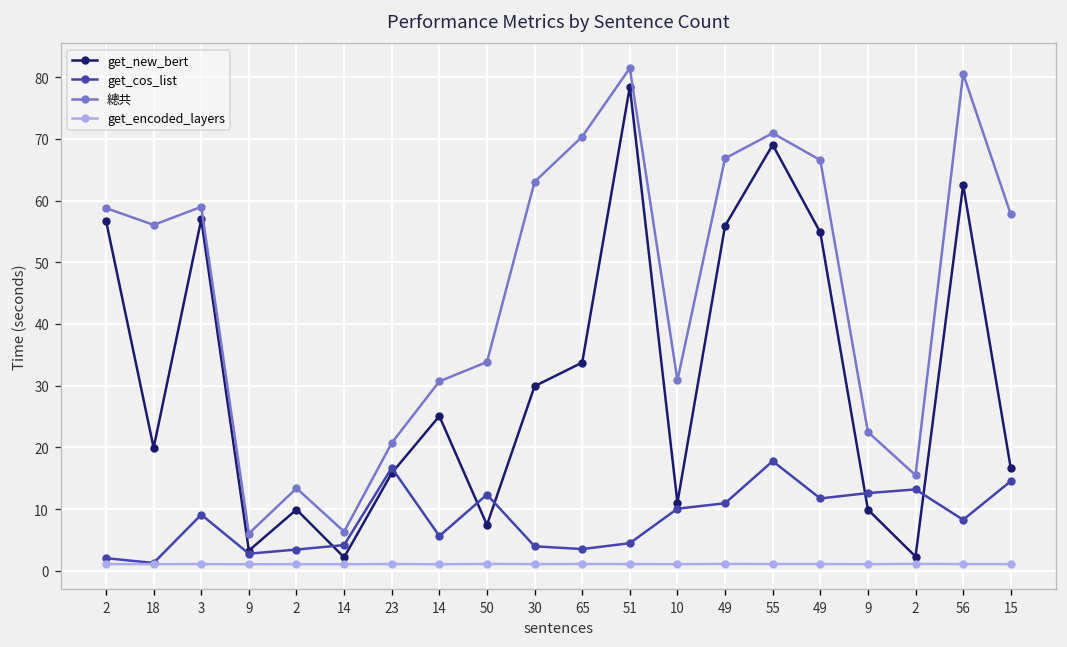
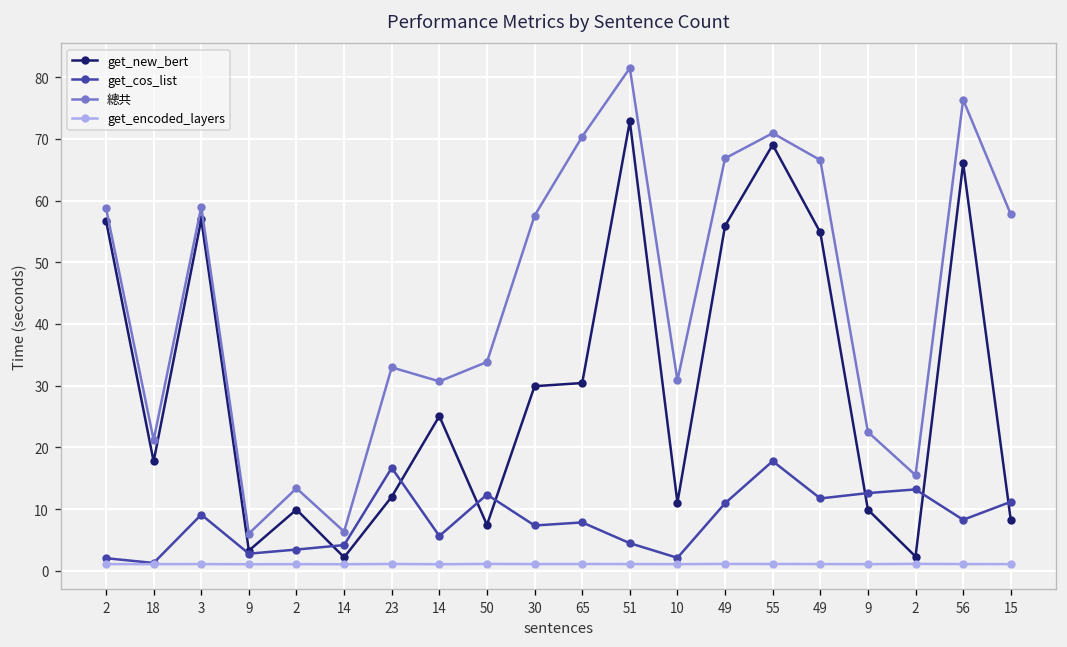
get_new_bert, 18: 20 -> 18
總共, 18: 56 -> 21
get_new_bert, 23: 16 -> 12
總共, 23: 21 -> 33
get_cos_list, 30: 4 -> 7
總共, 30: 63 -> 58
get_new_bert, 65: 34 -> 30
get_cos_list, 65: 4 -> 8
get_new_bert, 51: 78 -> 73
get_cos_list, 10: 10 -> 2
get_new_bert, 56: 63 -> 66
總共, 56: 81 -> 76
get_new_bert, 15: 17 -> 8
get_cos_list, 15: 15 -> 11
